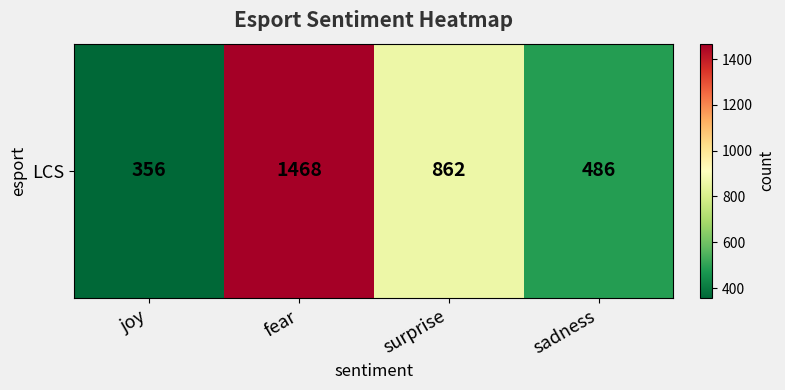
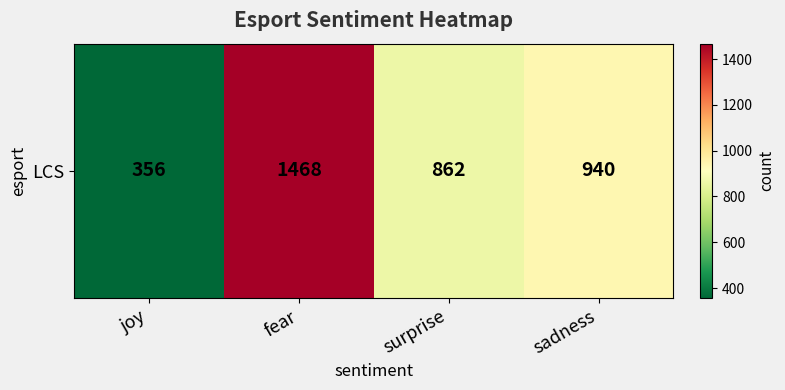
LCS, sadness: 486 -> 940
